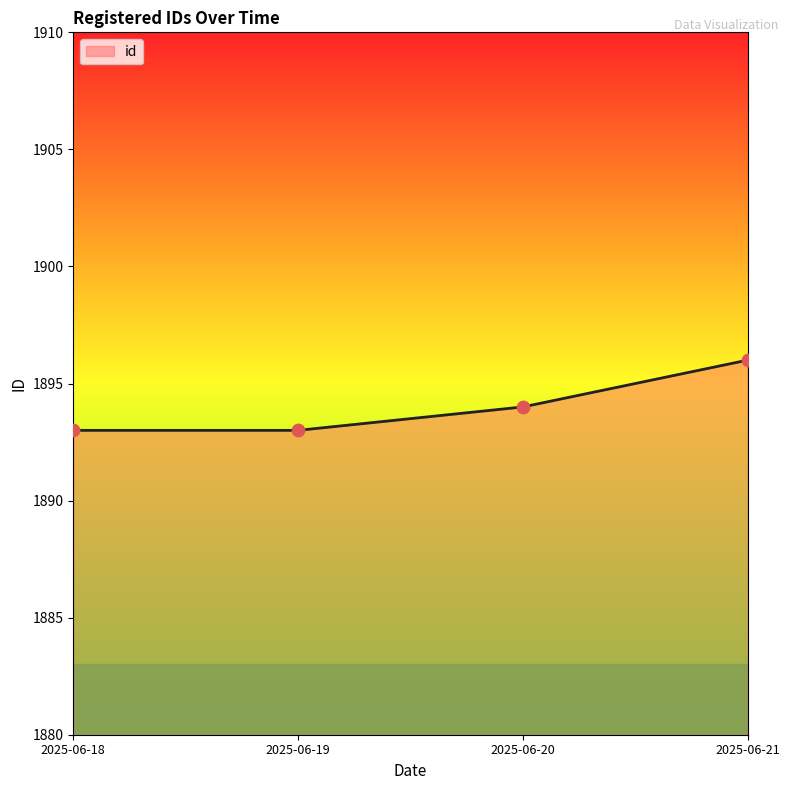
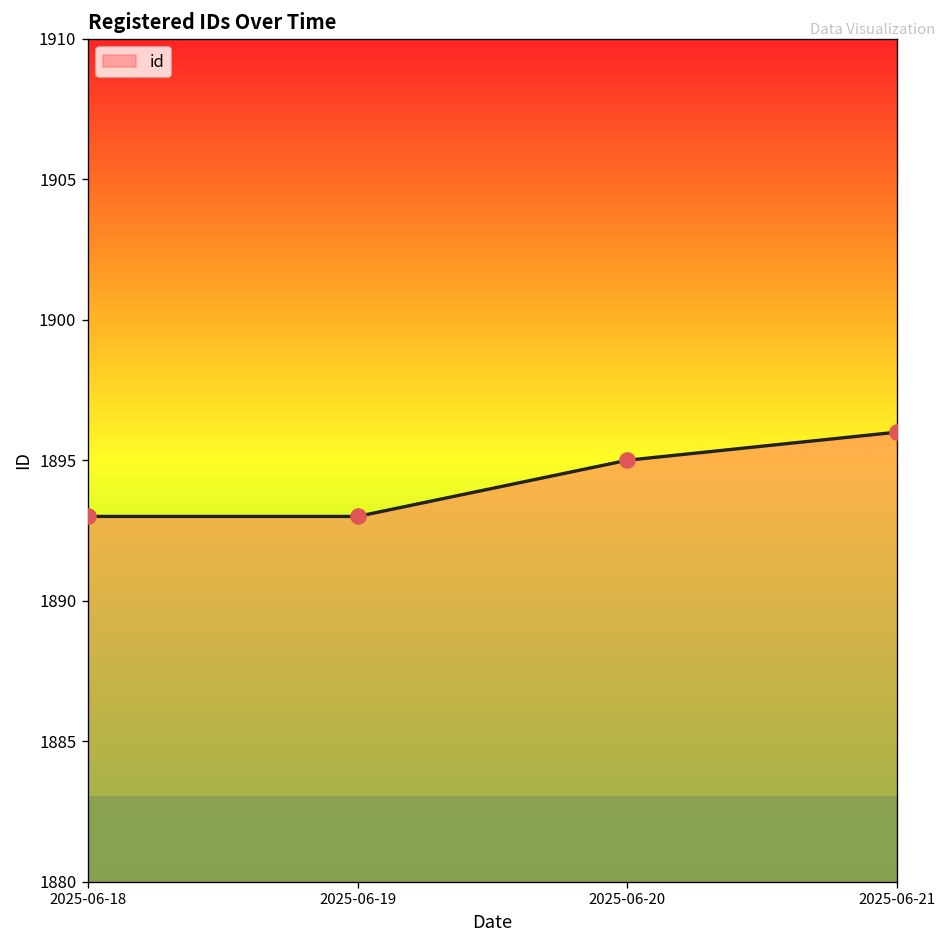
2025-06-20: 1894 -> 1895
